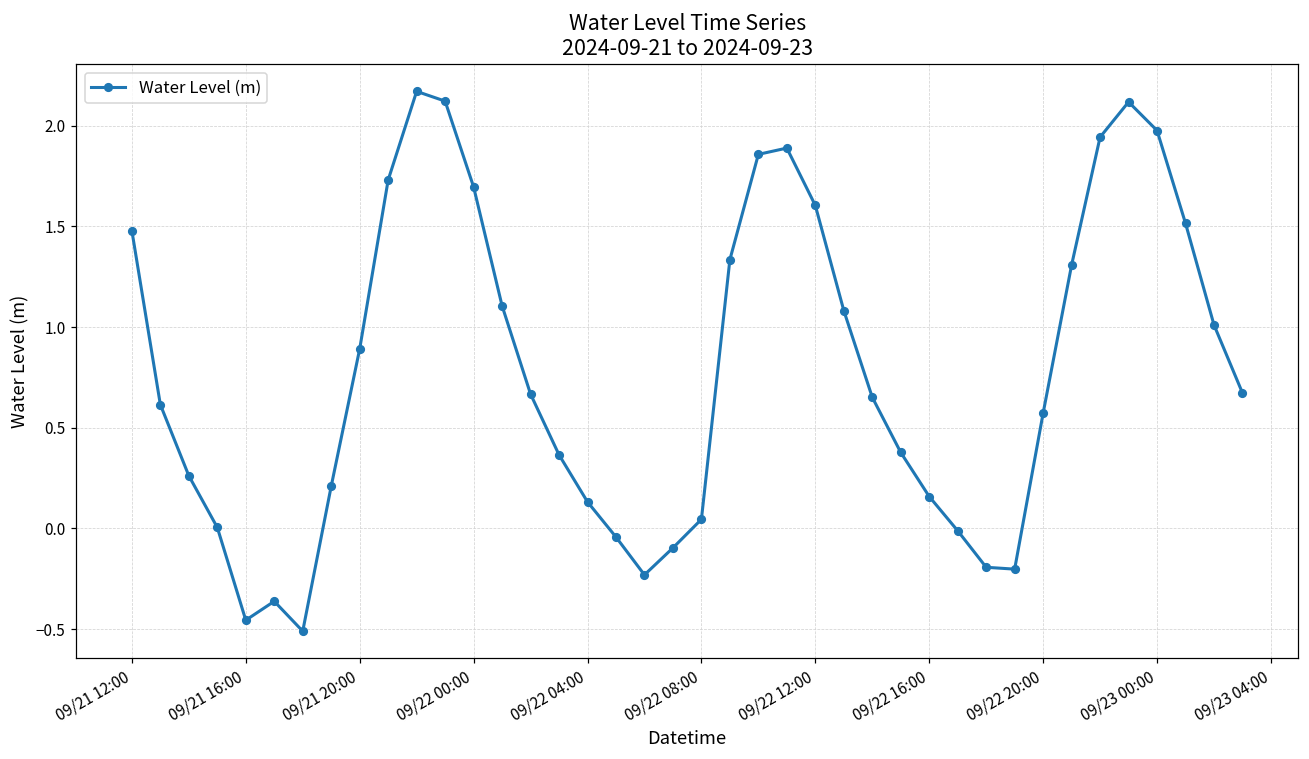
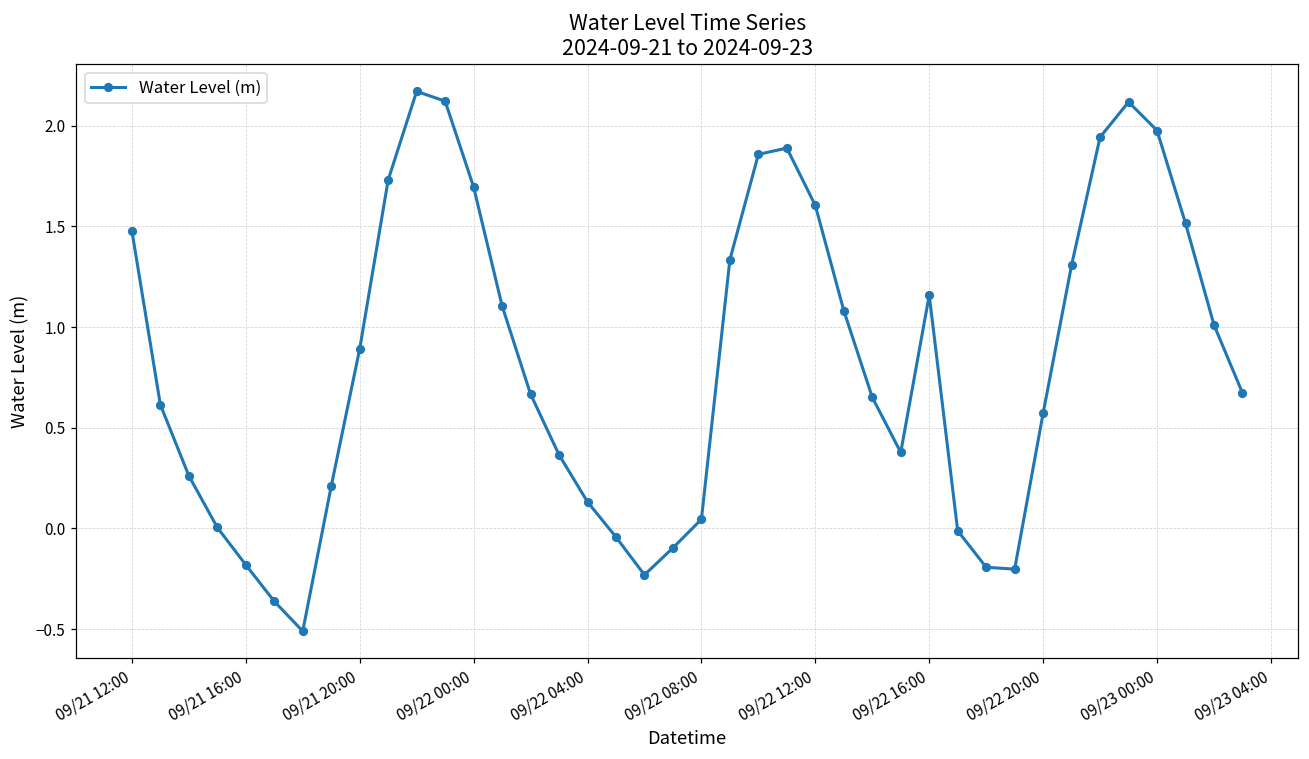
09/21 16:00: -0.46 -> -0.18
09/22 16:00: 0.16 -> 1.16
